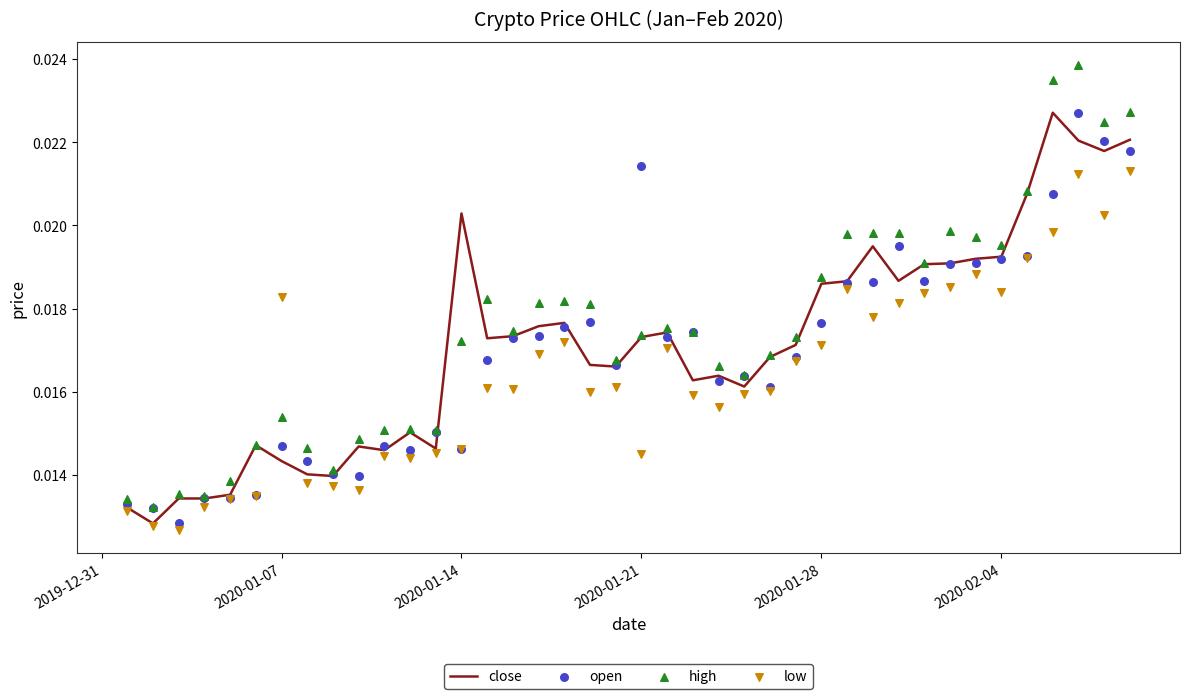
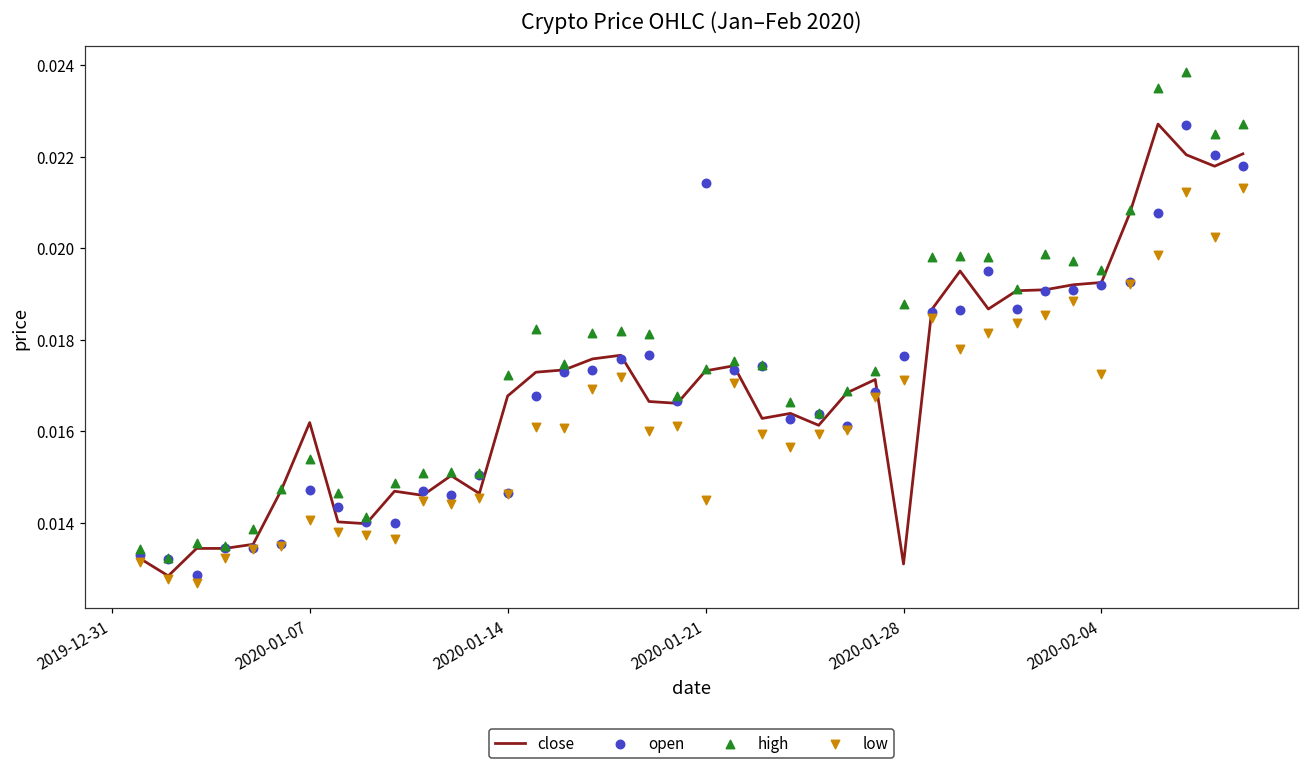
close, 2020-01-07: 0.0143 -> 0.0162
low, 2020-01-07: 0.0183 -> 0.0141
close, 2020-01-14: 0.0203 -> 0.0168
close, 2020-01-28: 0.0186 -> 0.0131
low, 2020-02-04: 0.0184 -> 0.0173
